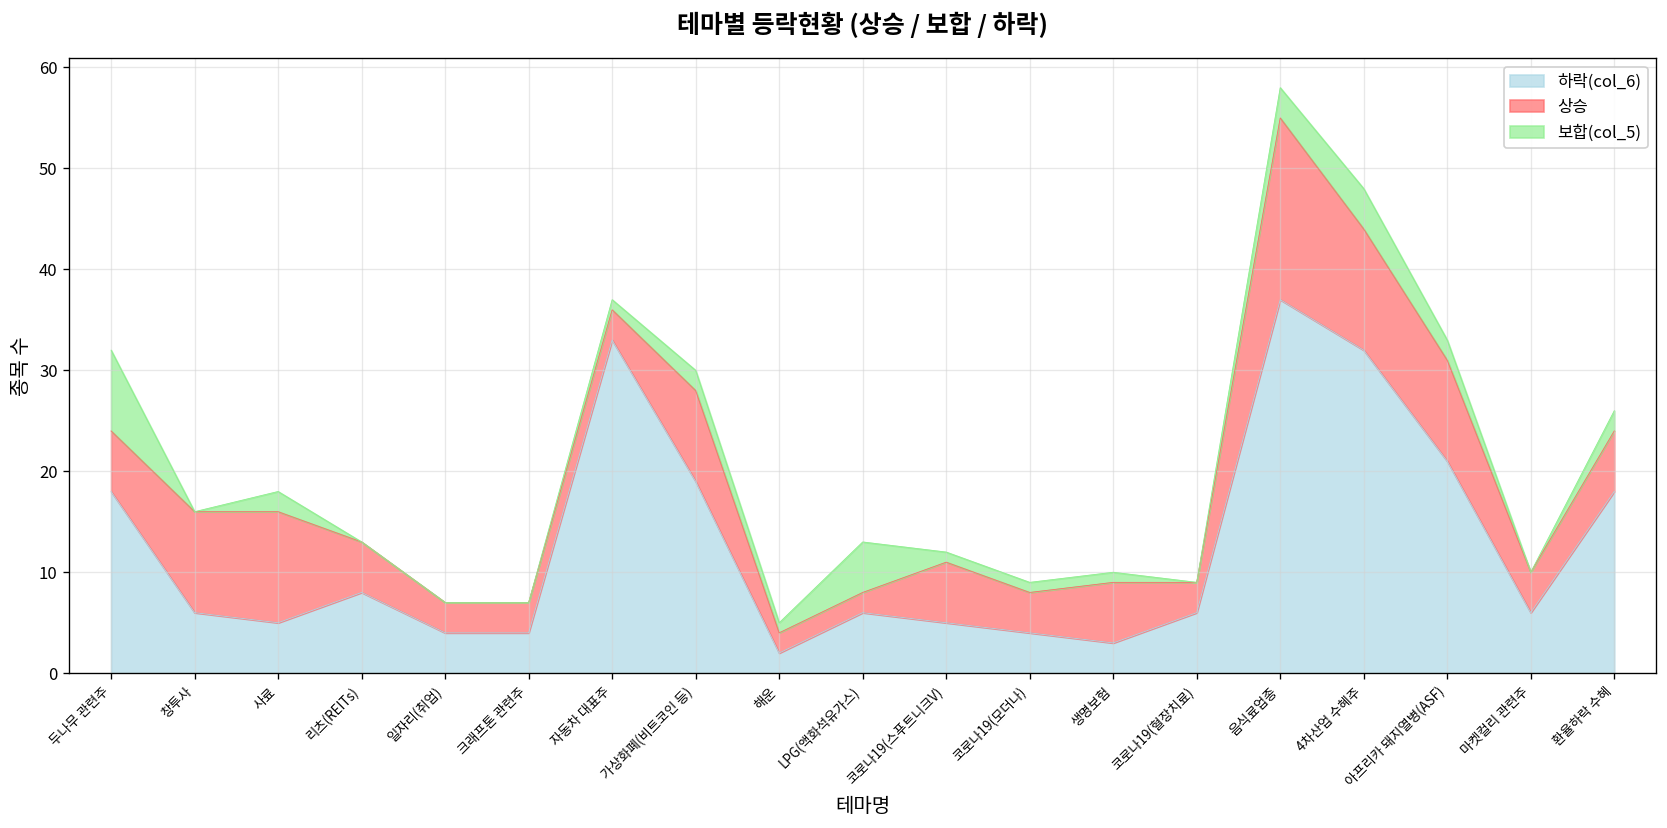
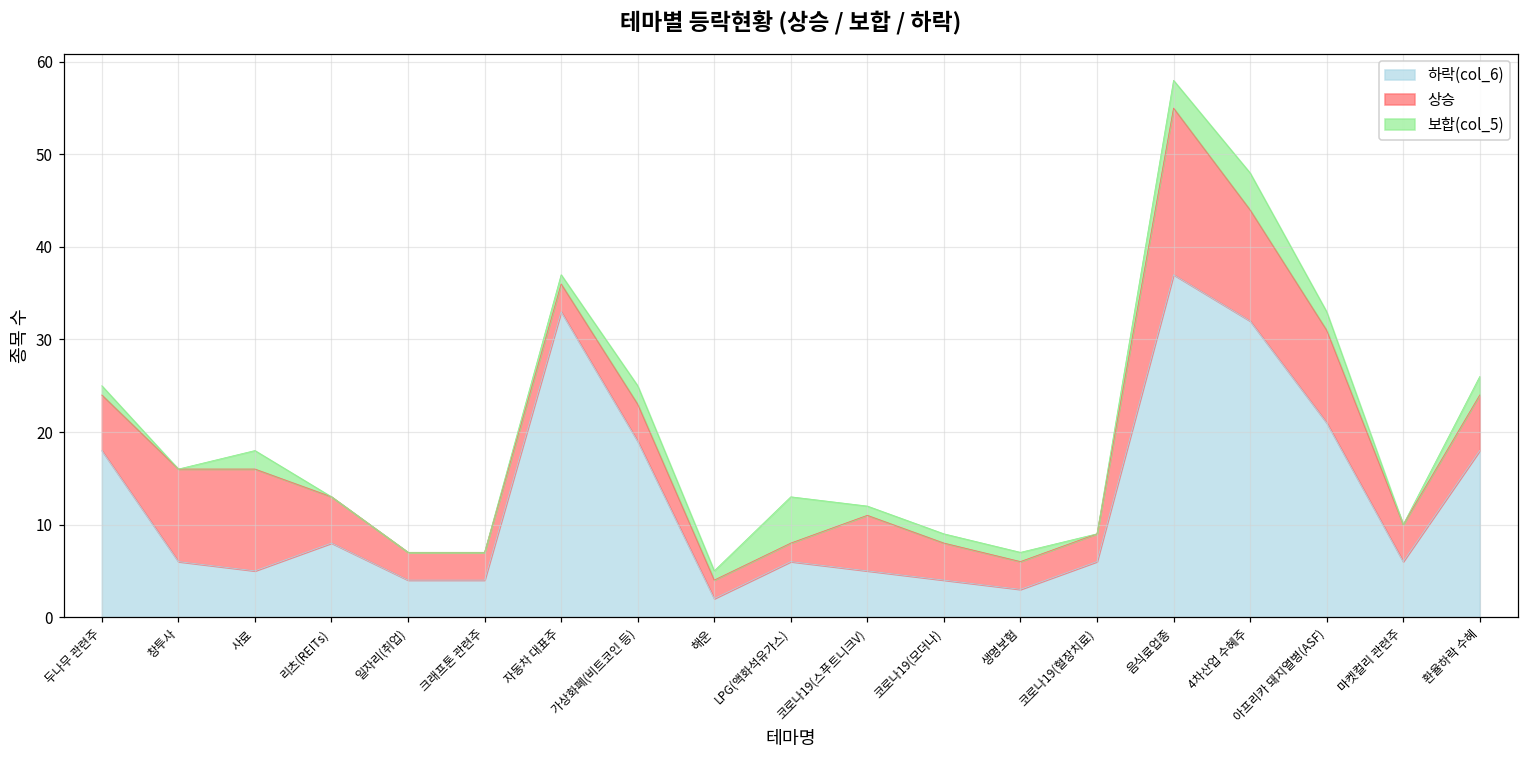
보합(col_5), 두나무 관련주: 8 -> 1
상승, 가상화폐(비트코인 등): 9 -> 4
상승, 생명보험: 6 -> 3
